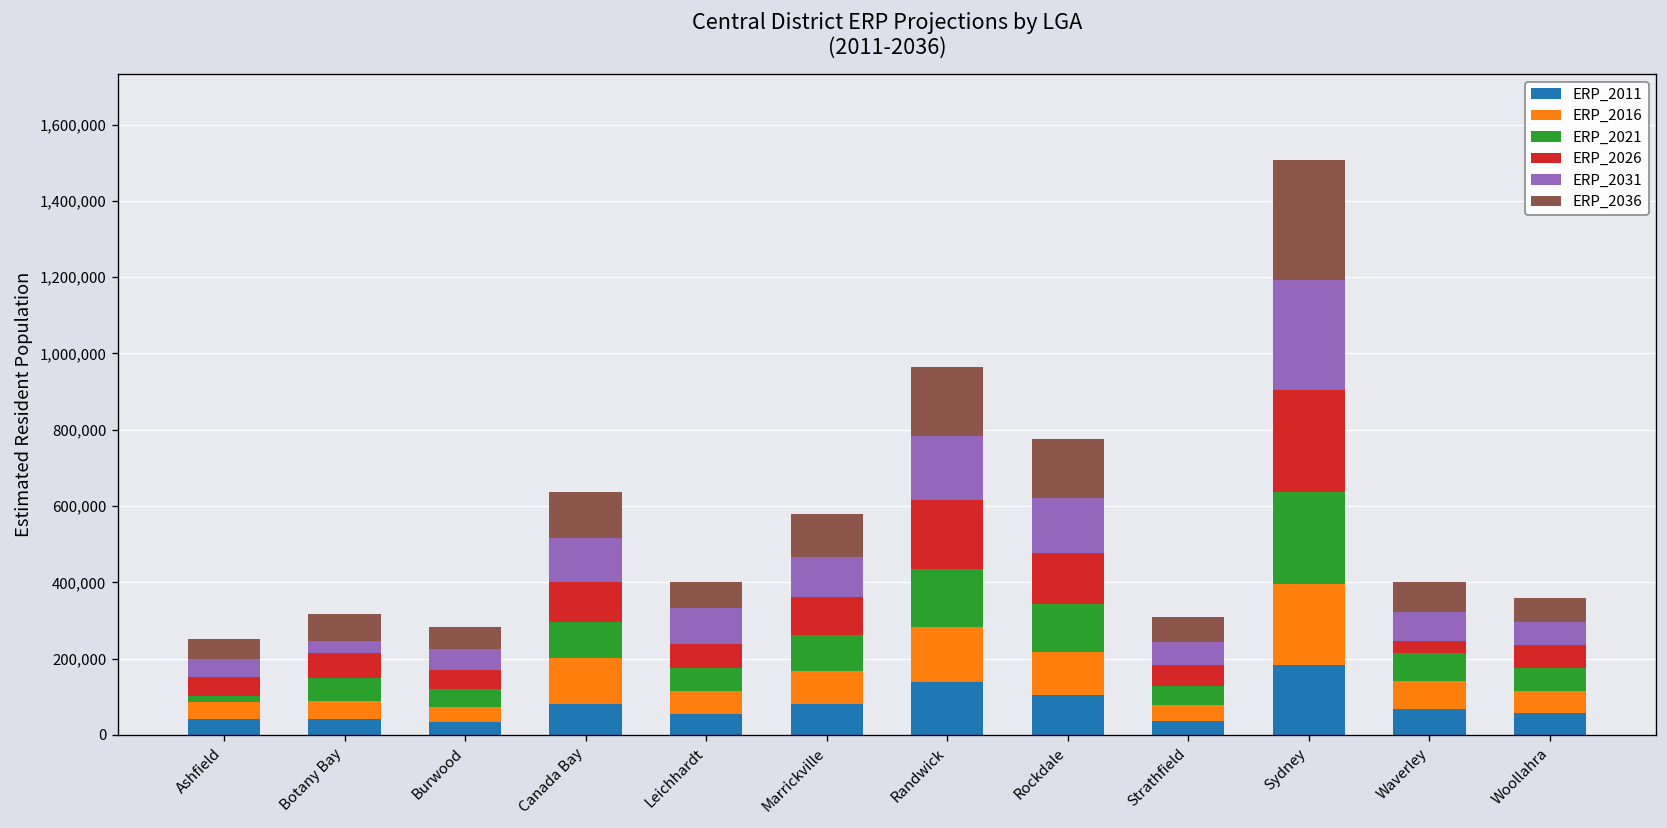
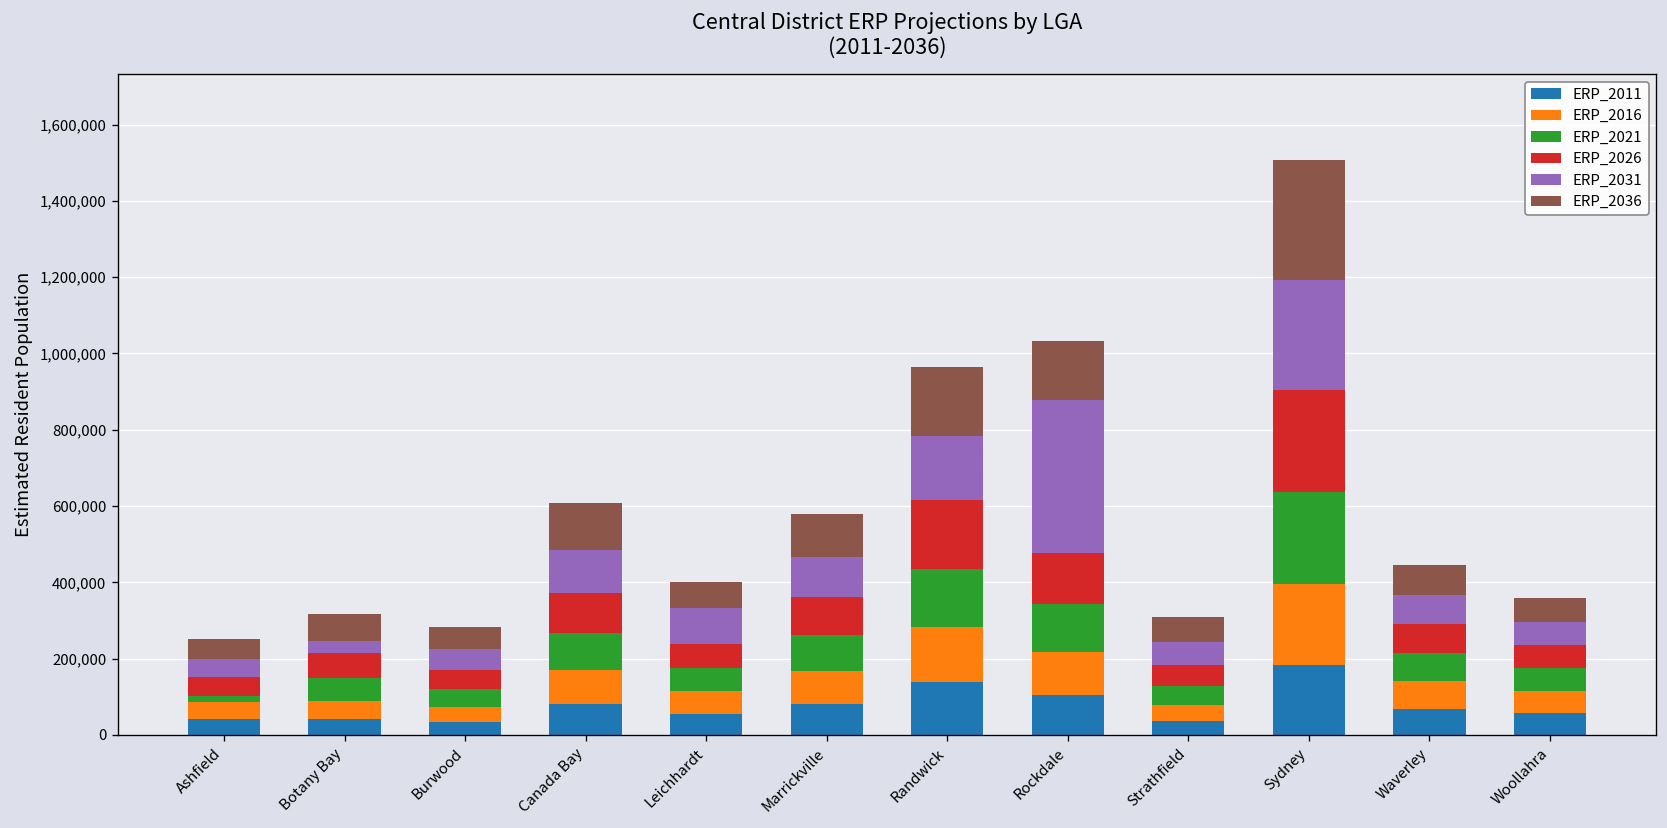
ERP_2016, Canada Bay: 120,000 -> 90,000
ERP_2031, Rockdale: 140,000 -> 400,000
ERP_2026, Waverley: 30,000 -> 80,000
